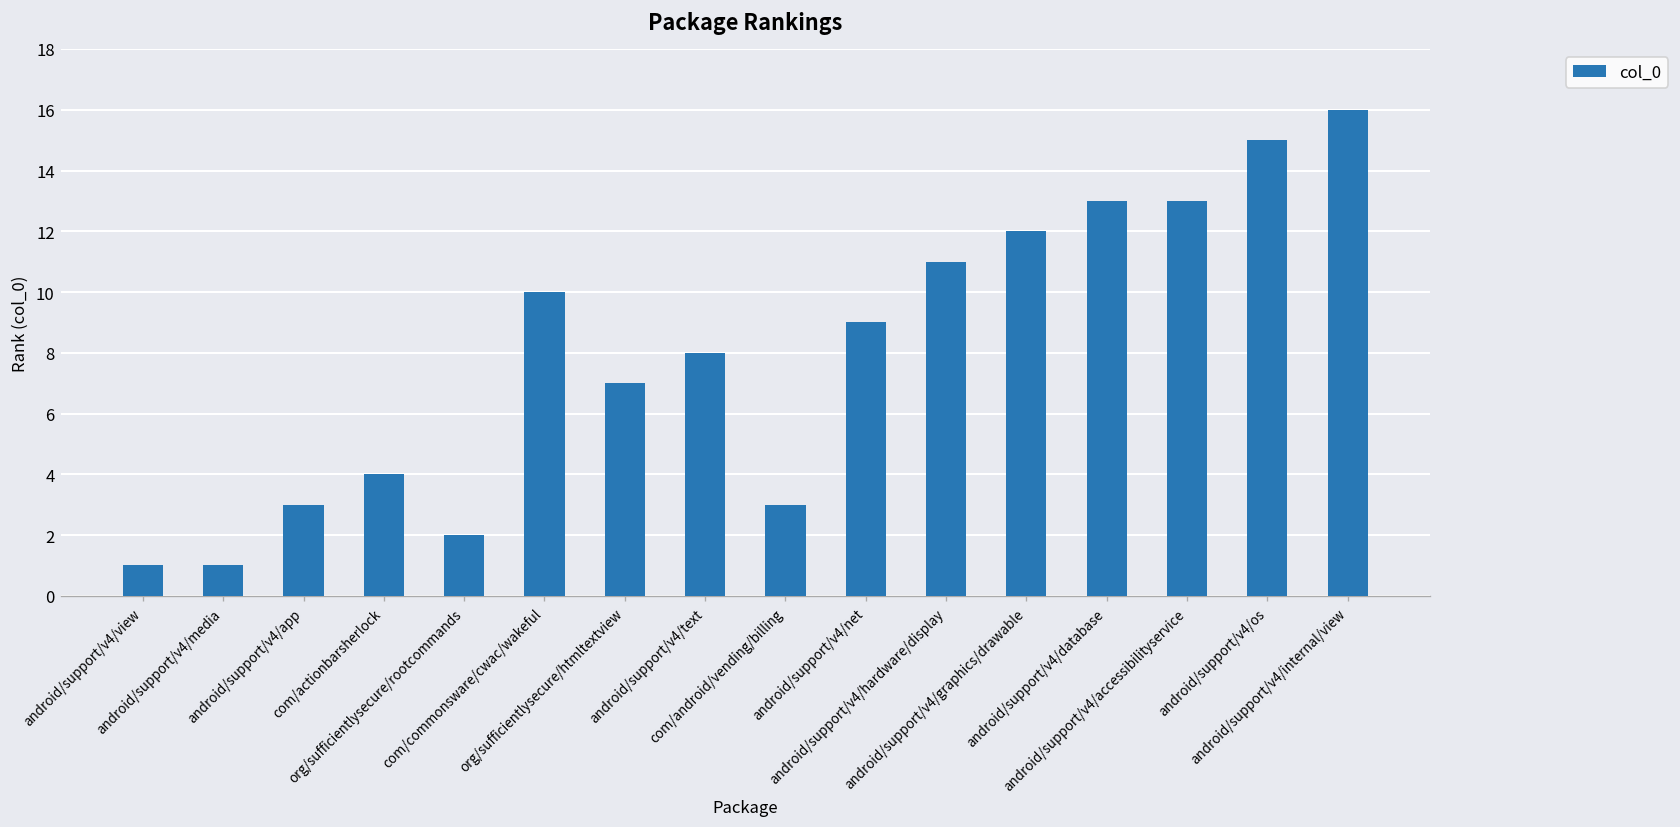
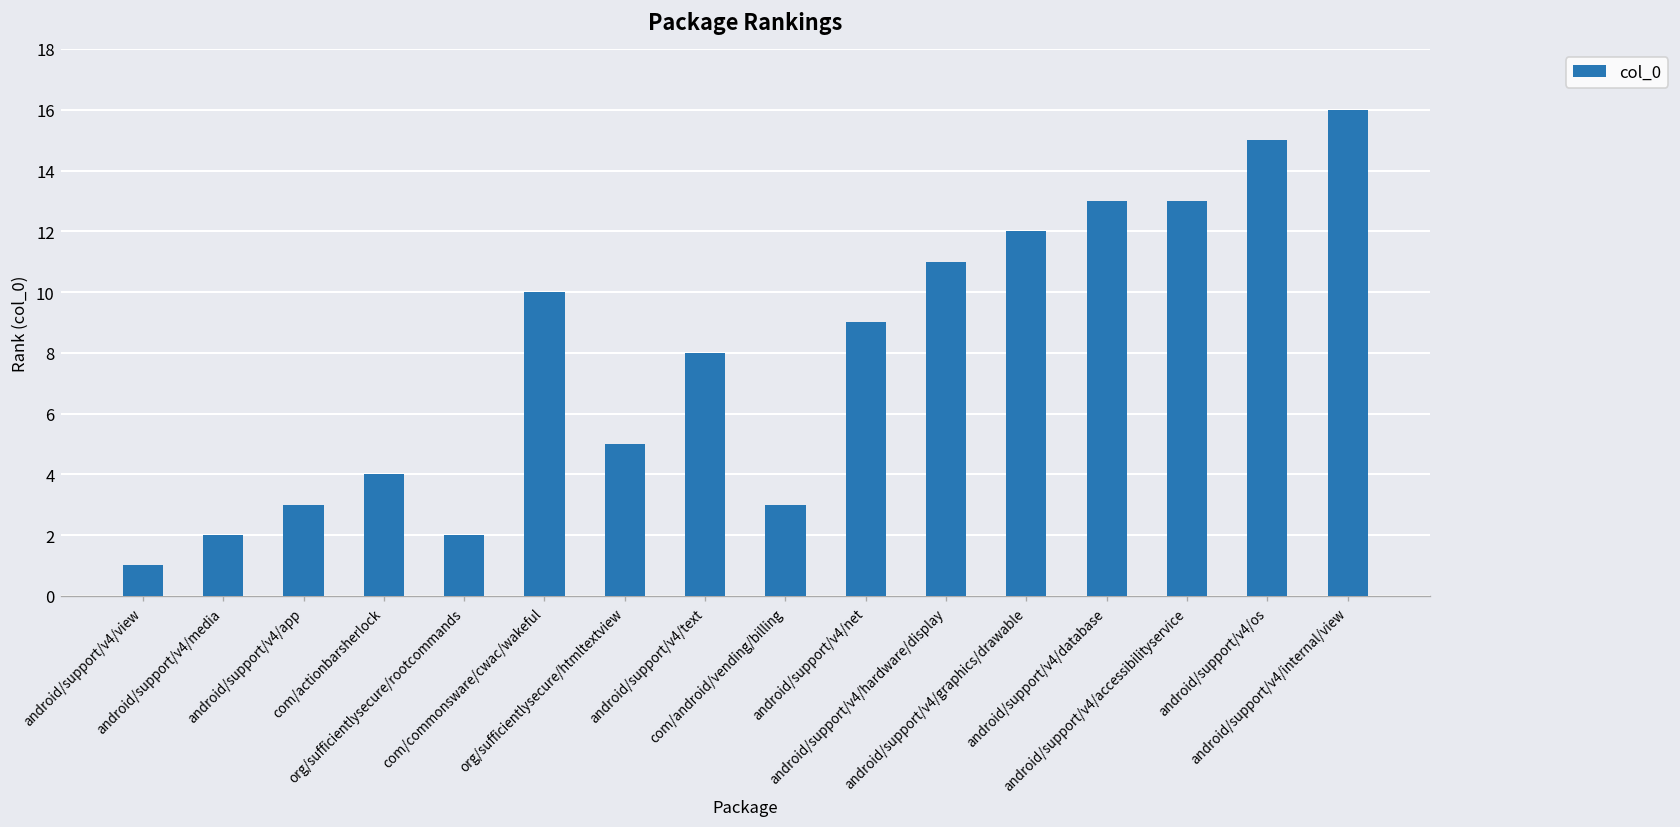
android/support/v4/media: 1 -> 2
org/sufficientlysecure/htmltextview: 7 -> 5
